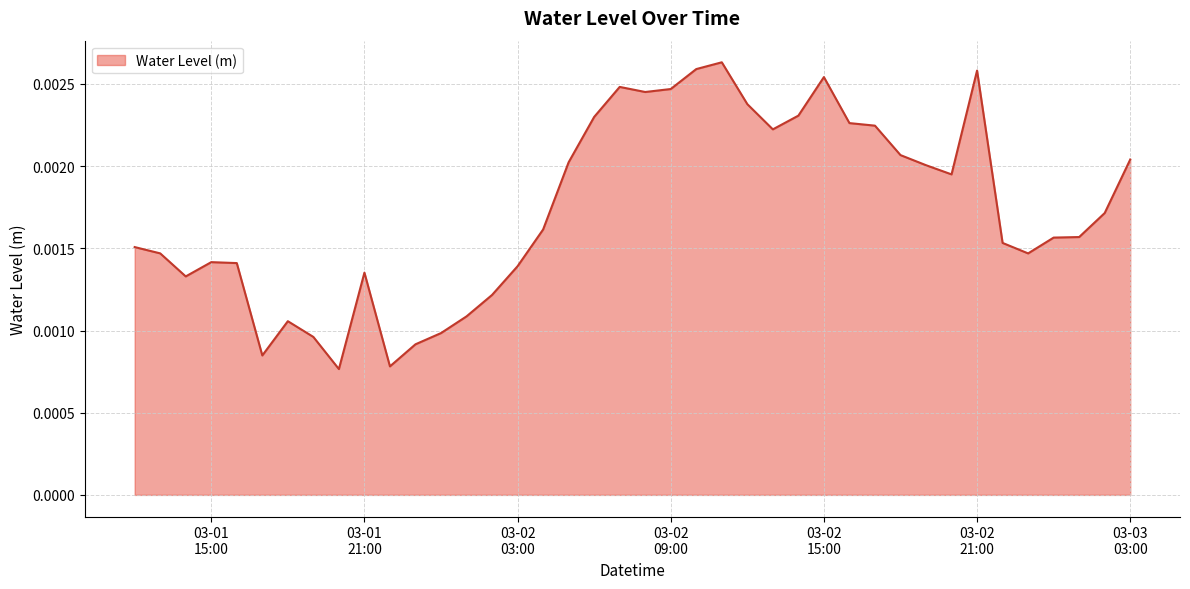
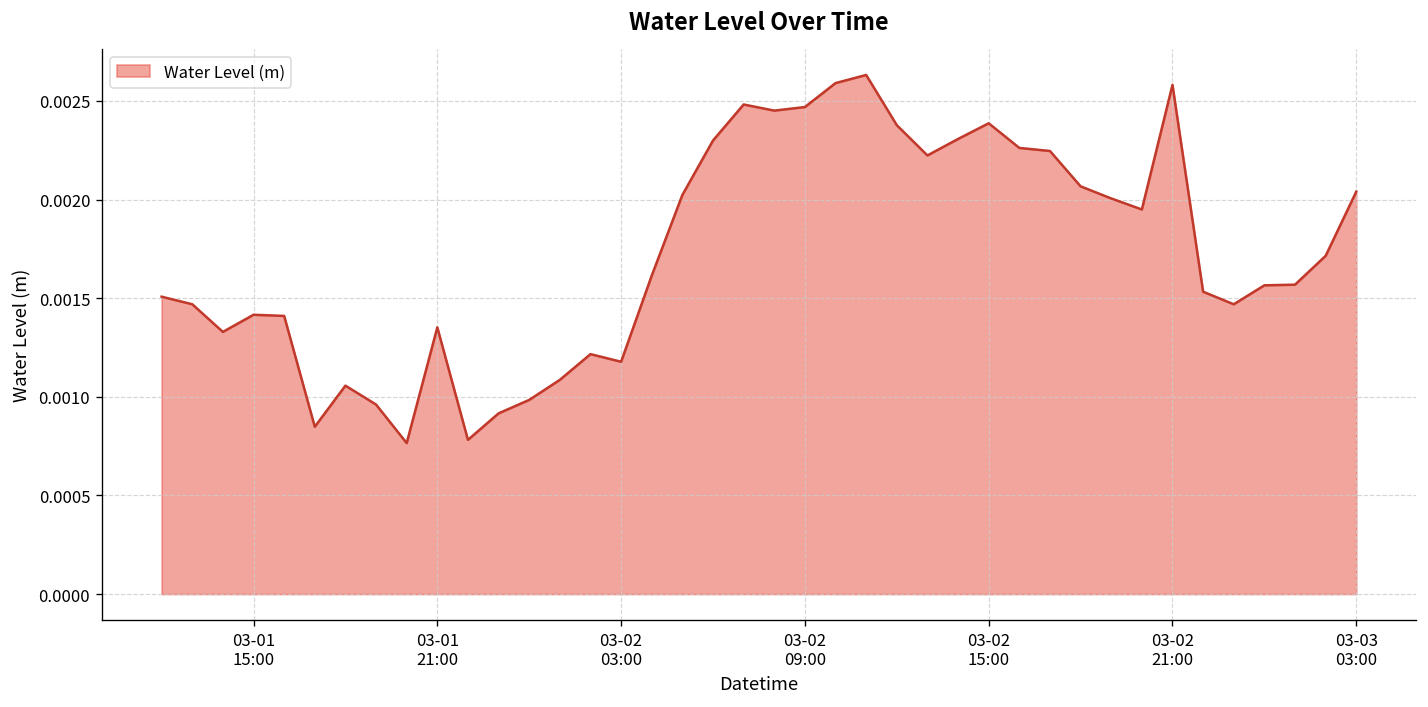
03-02 03:00: 0.00139 -> 0.00118
03-02 15:00: 0.00254 -> 0.00239
